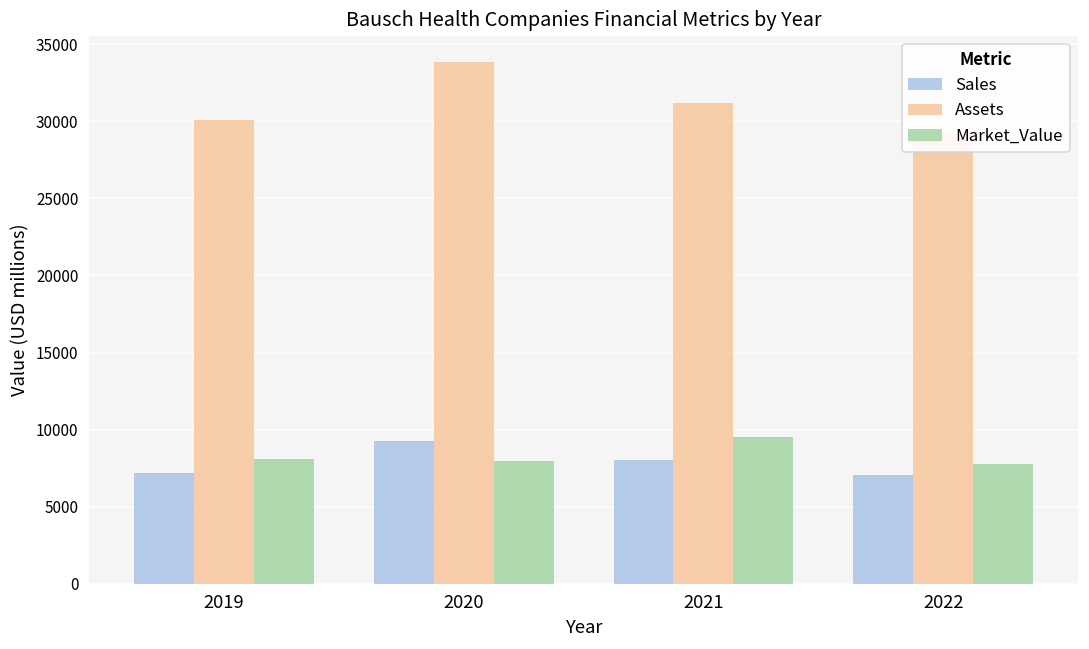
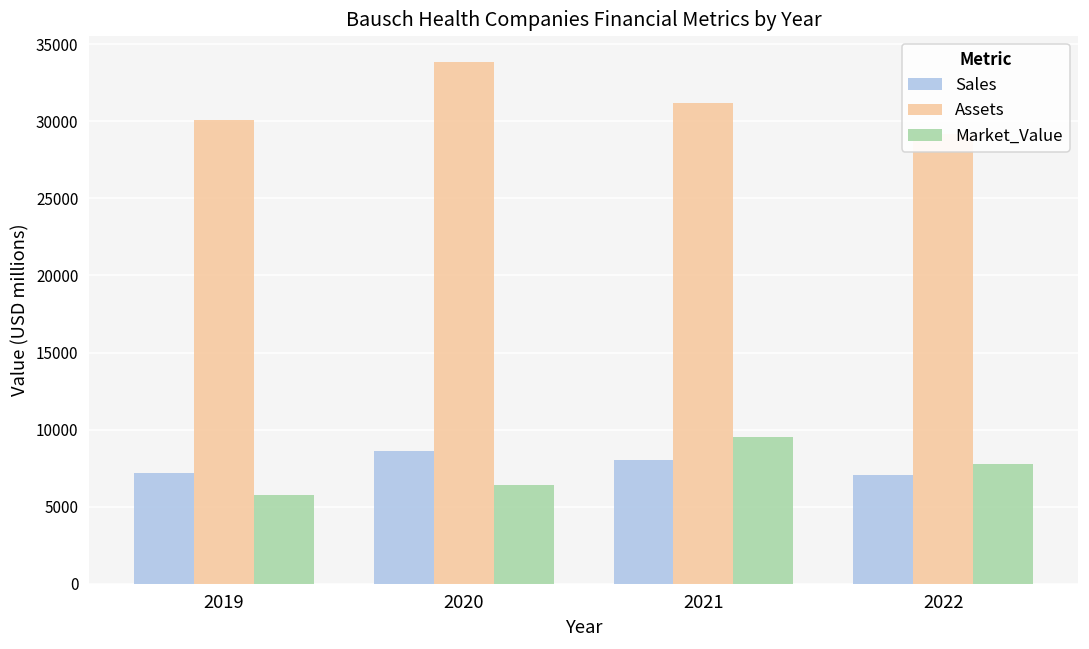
Market_Value, 2019: 8100 -> 5800
Sales, 2020: 9300 -> 8600
Market_Value, 2020: 8000 -> 6400
